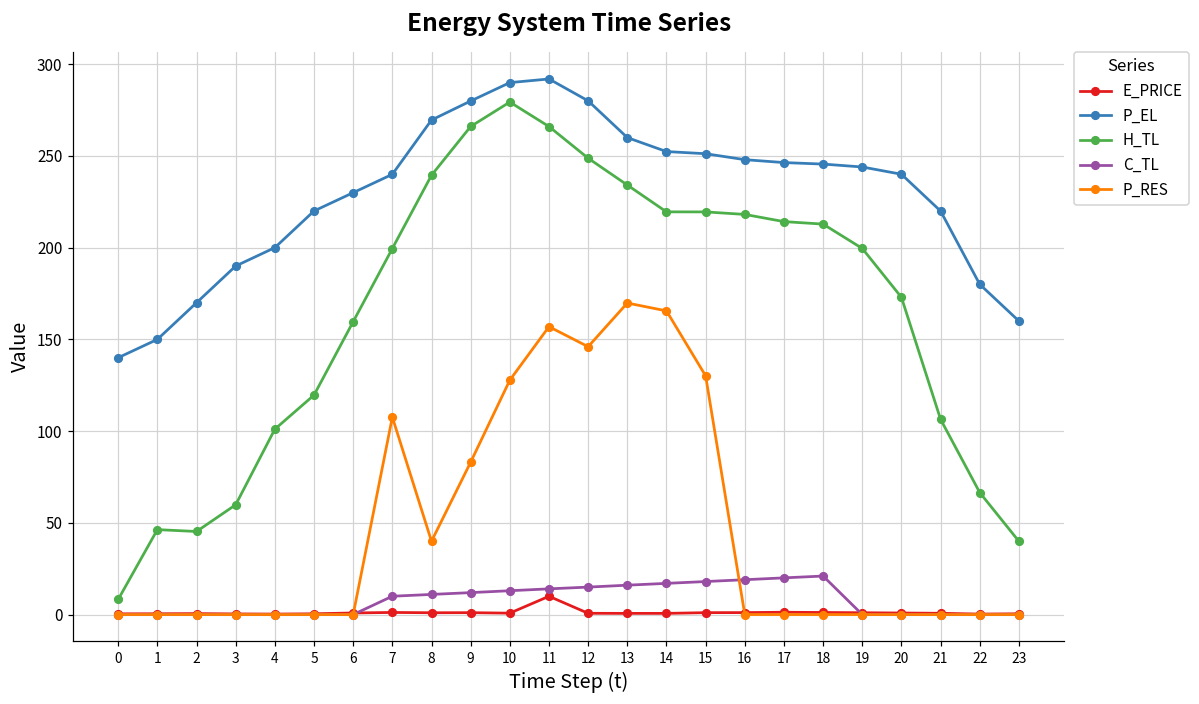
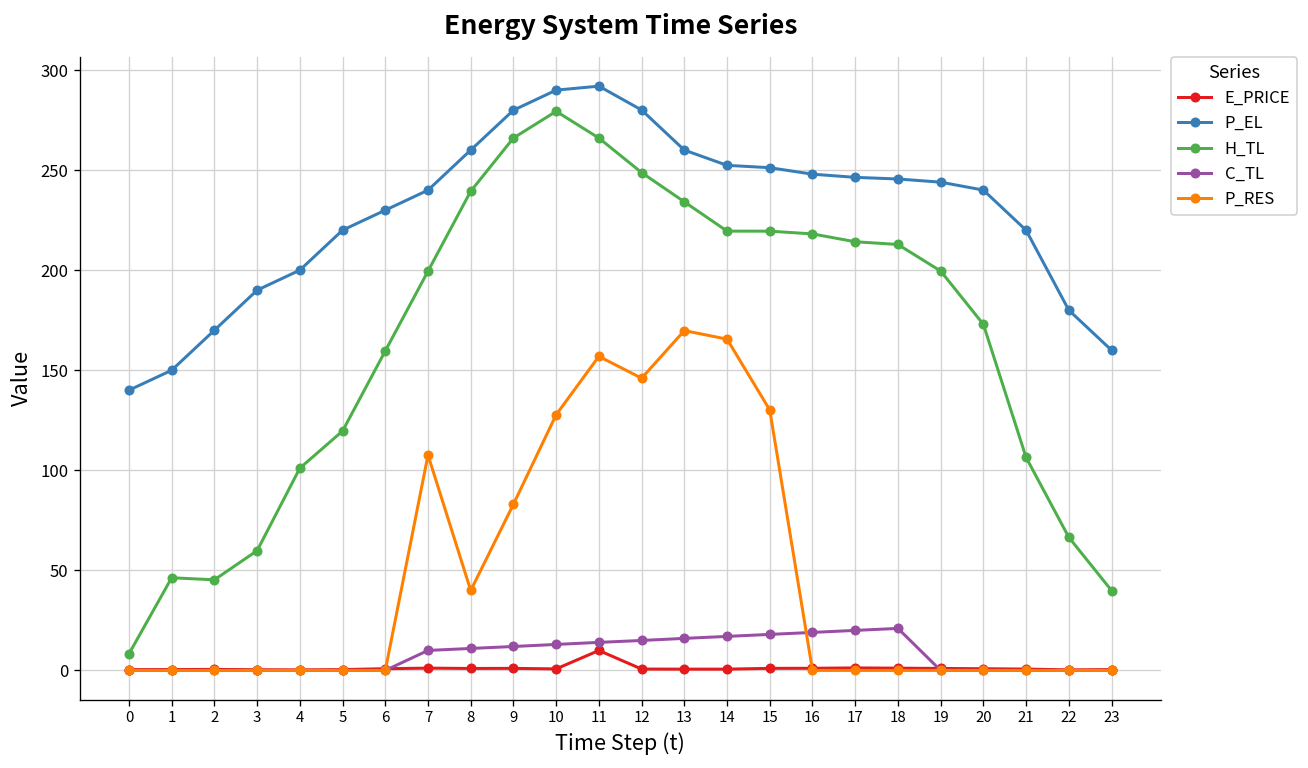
P_EL, 8: 270 -> 260
